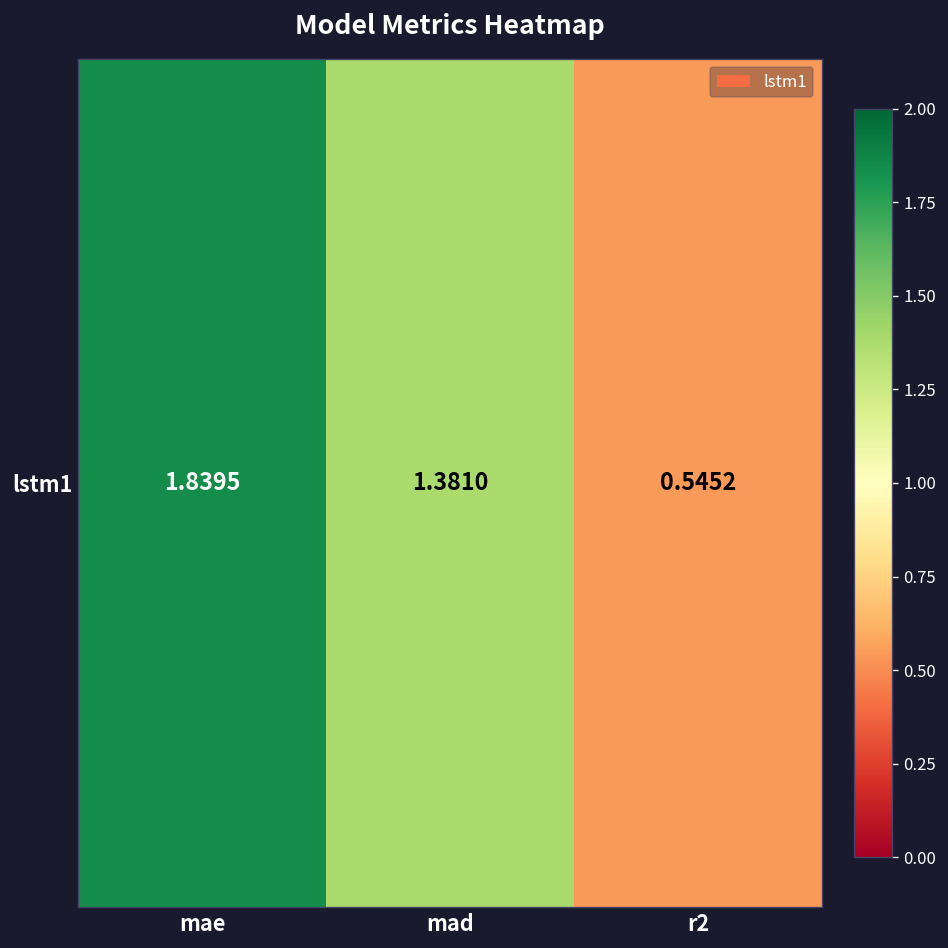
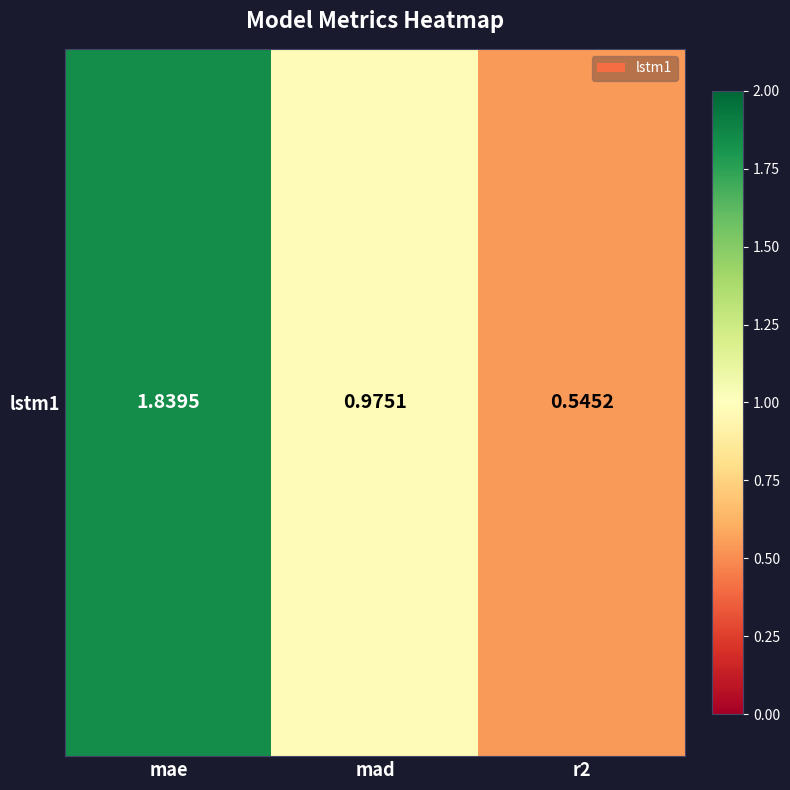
lstm1, mad: 1.3810 -> 0.9751
